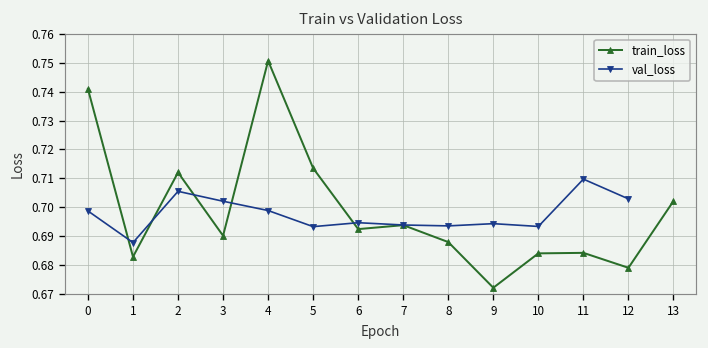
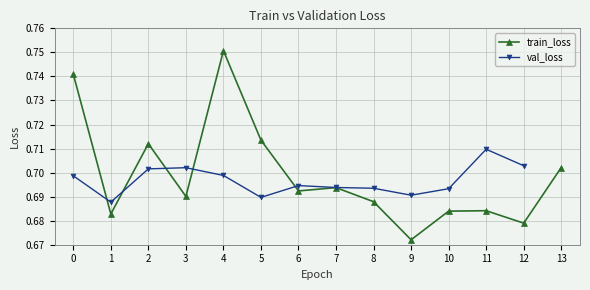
val_loss, 2: 0.705 -> 0.702
val_loss, 5: 0.693 -> 0.690
val_loss, 9: 0.694 -> 0.691
